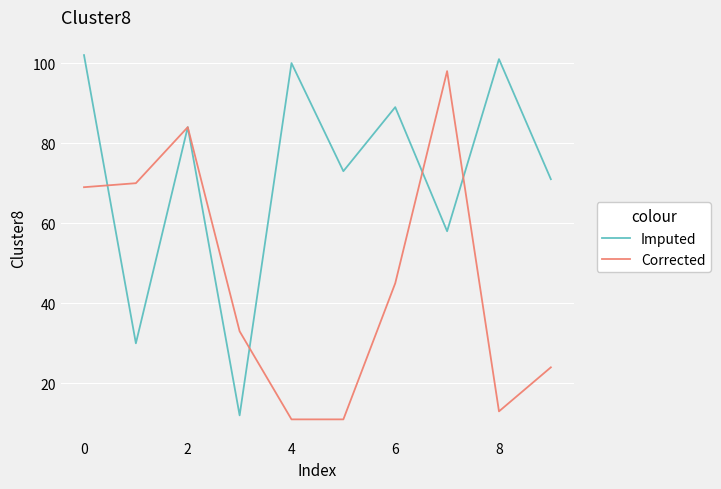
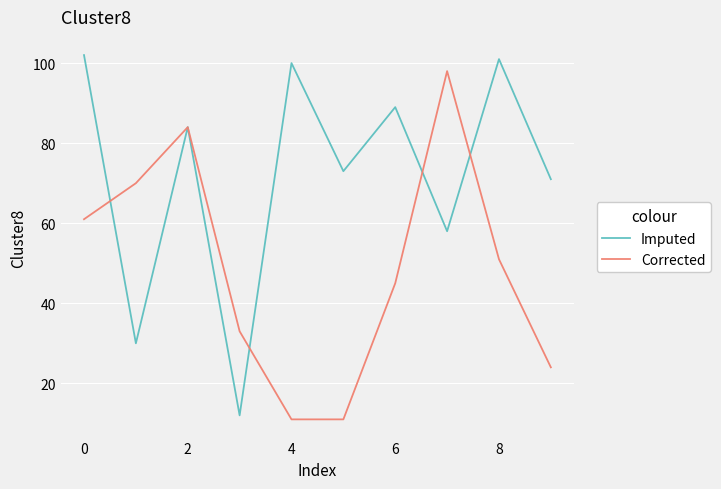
Corrected, 0: 69 -> 61
Corrected, 8: 13 -> 51
